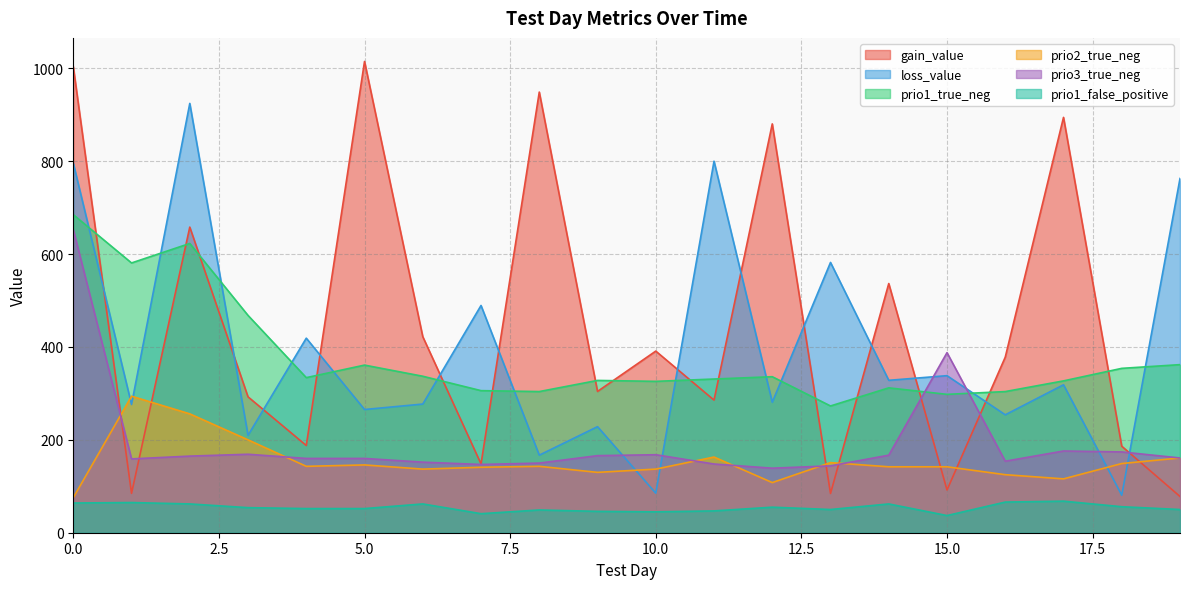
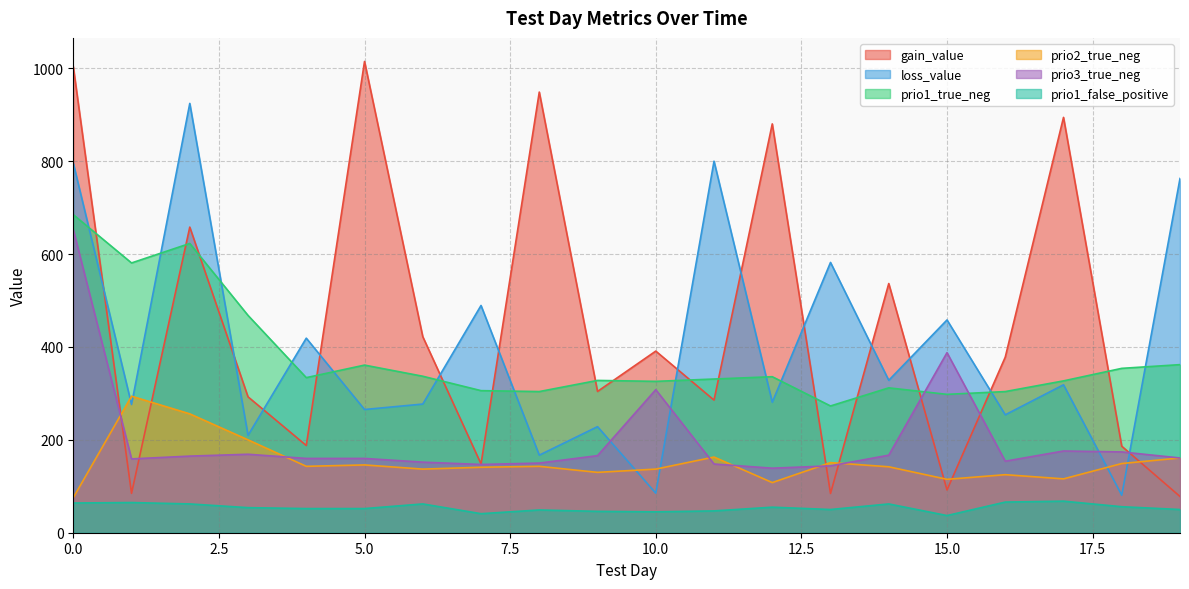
prio3_true_neg, 10.0: 170 -> 310
loss_value, 15.0: 340 -> 460
prio2_true_neg, 15.0: 140 -> 120
